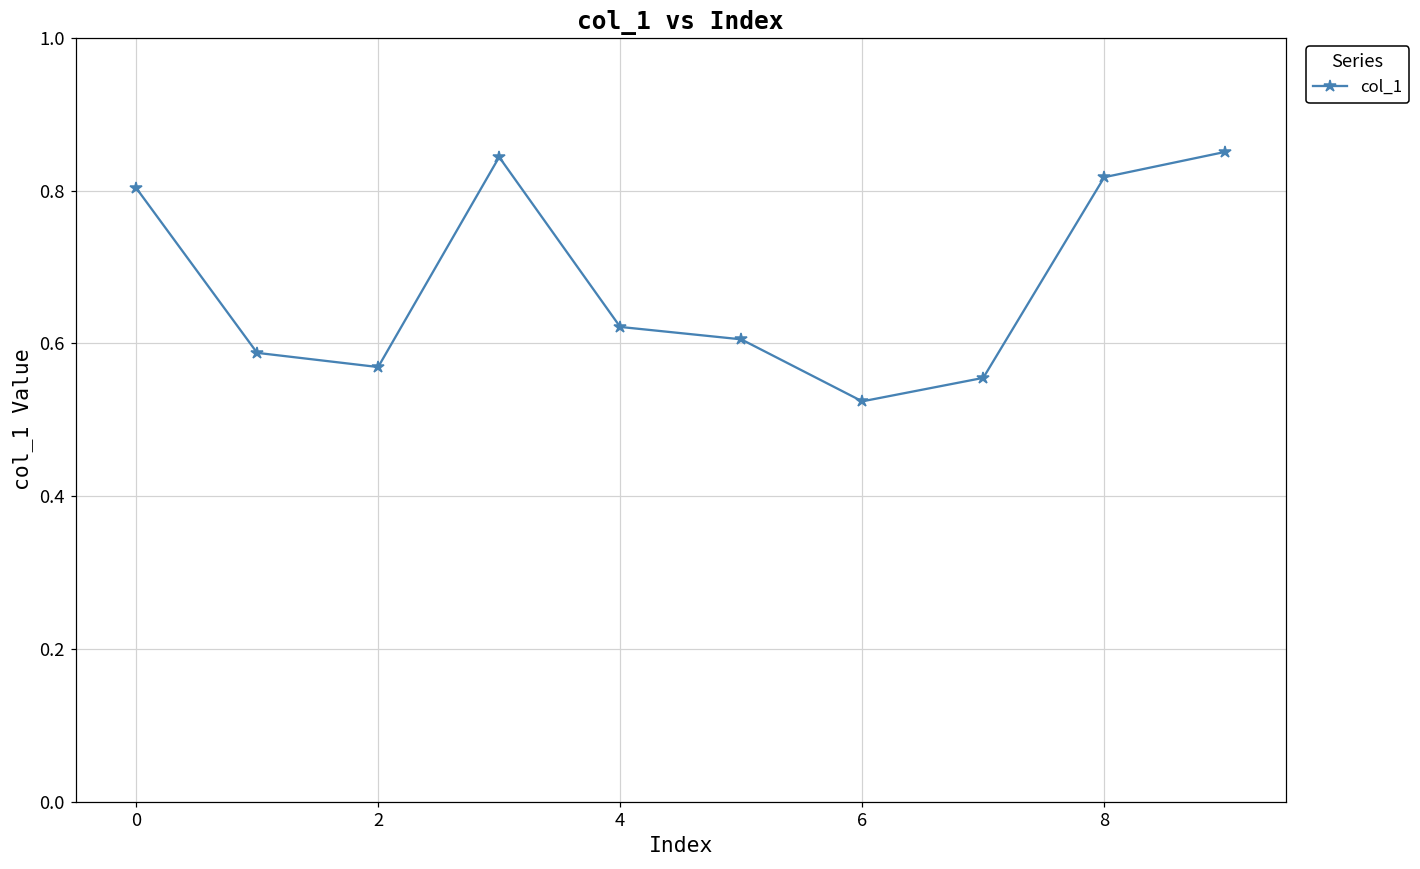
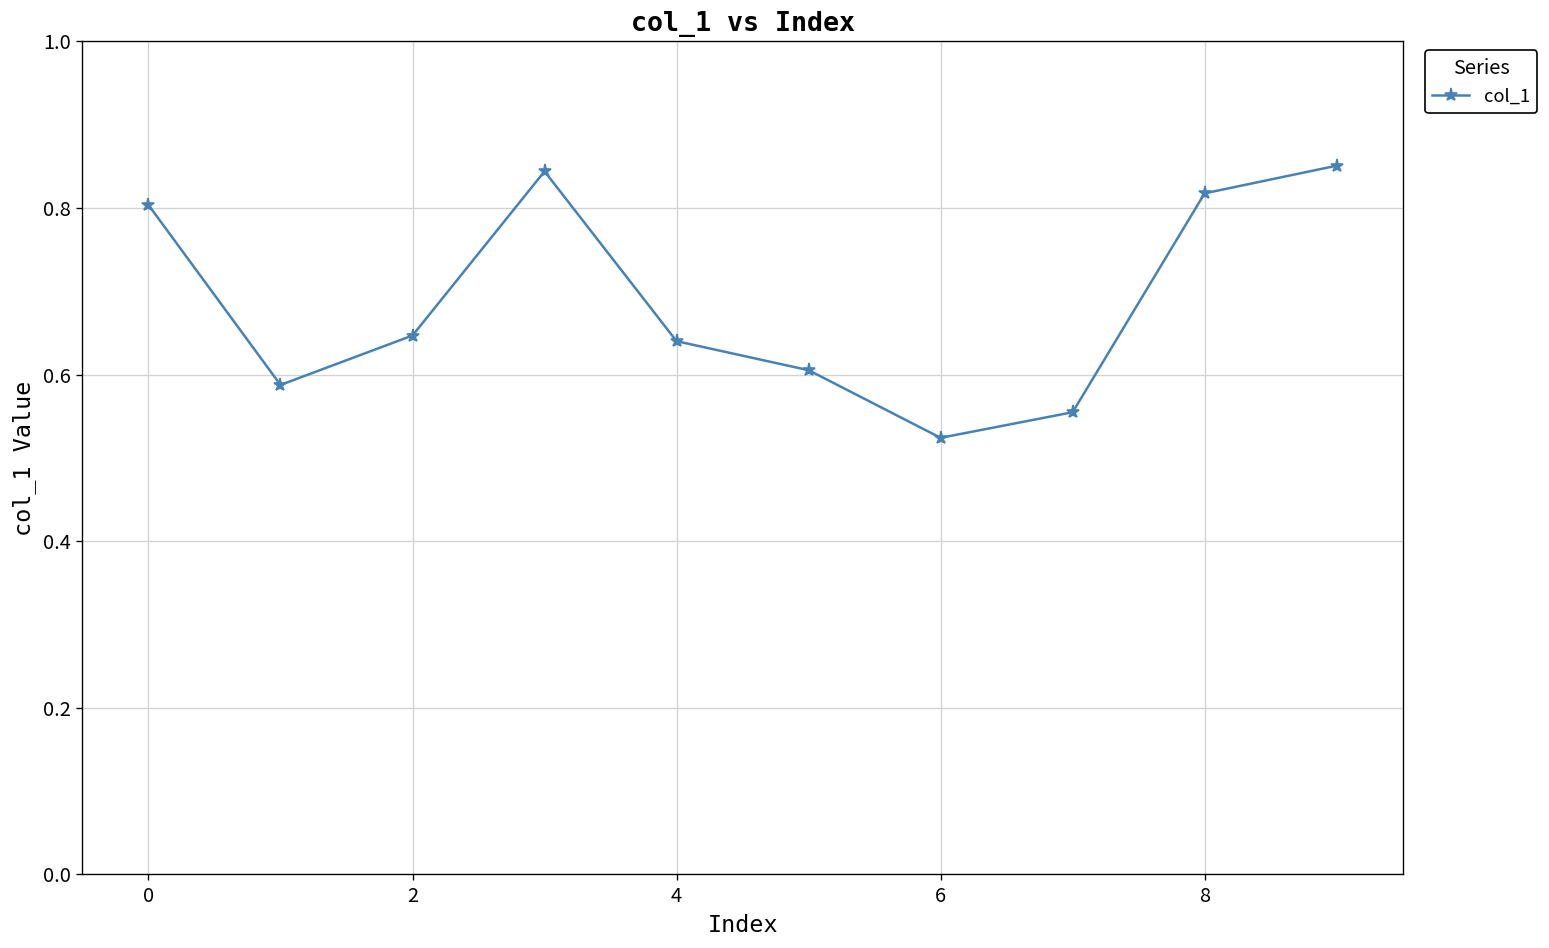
2: 0.57 -> 0.65
4: 0.62 -> 0.64
